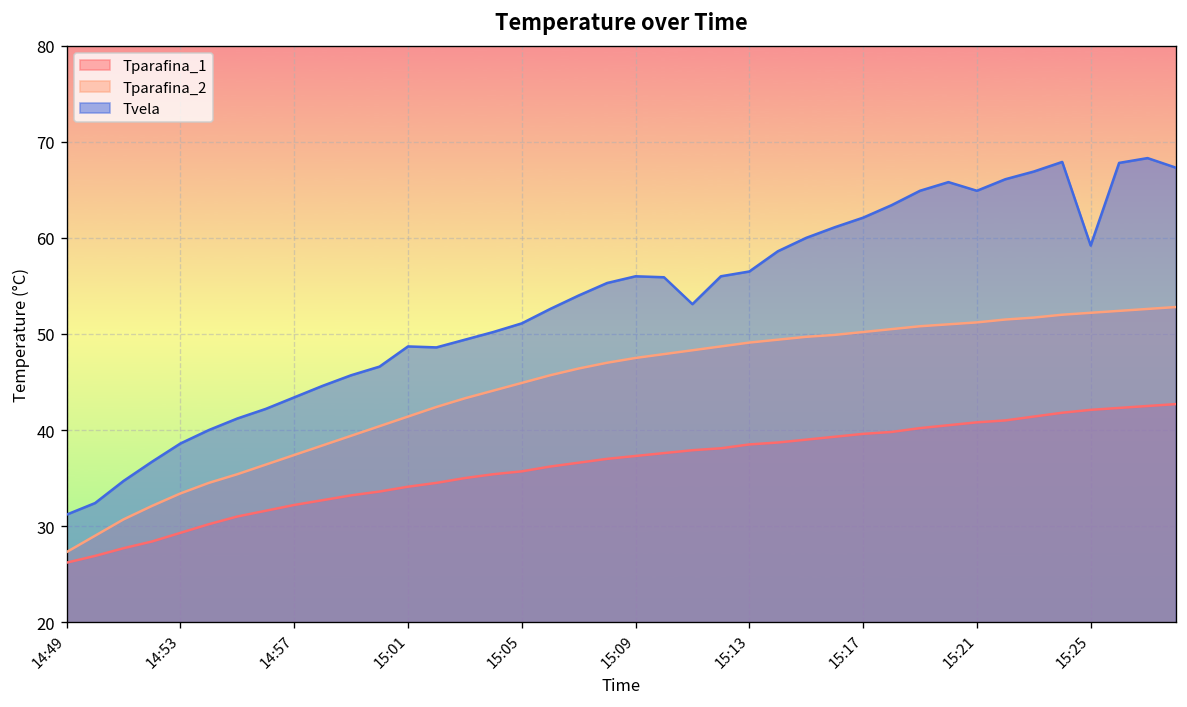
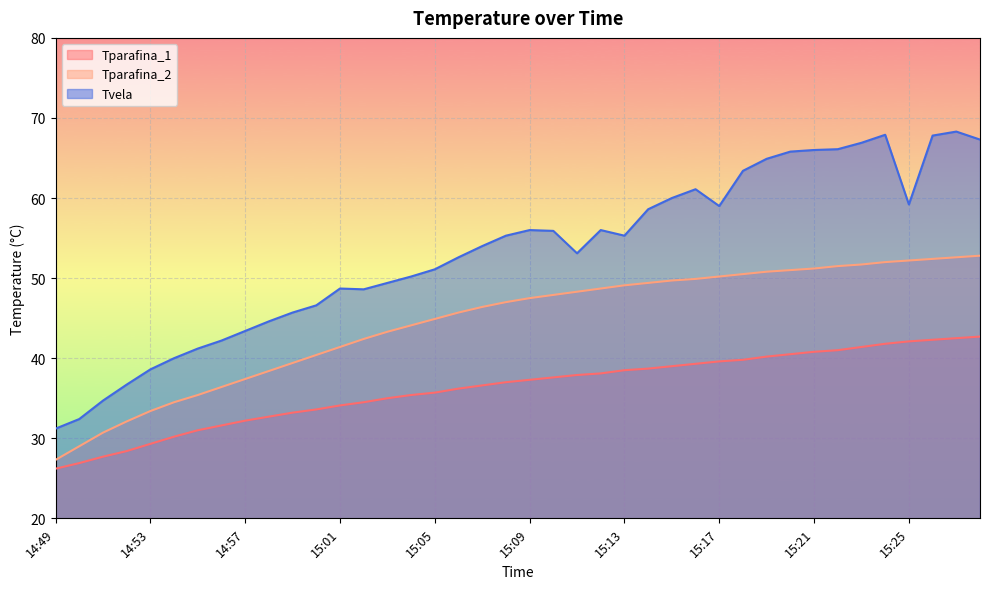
Tvela, 15:13: 57 -> 55
Tvela, 15:17: 62 -> 59
Tvela, 15:21: 65 -> 66
